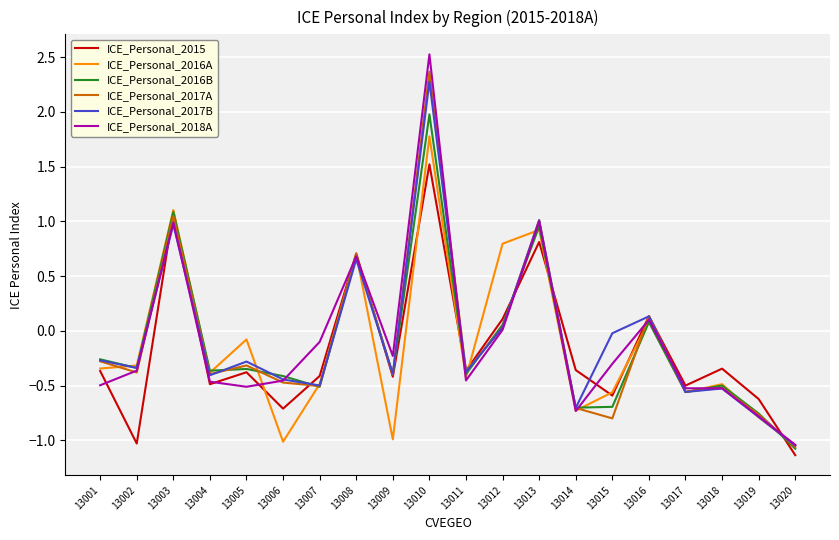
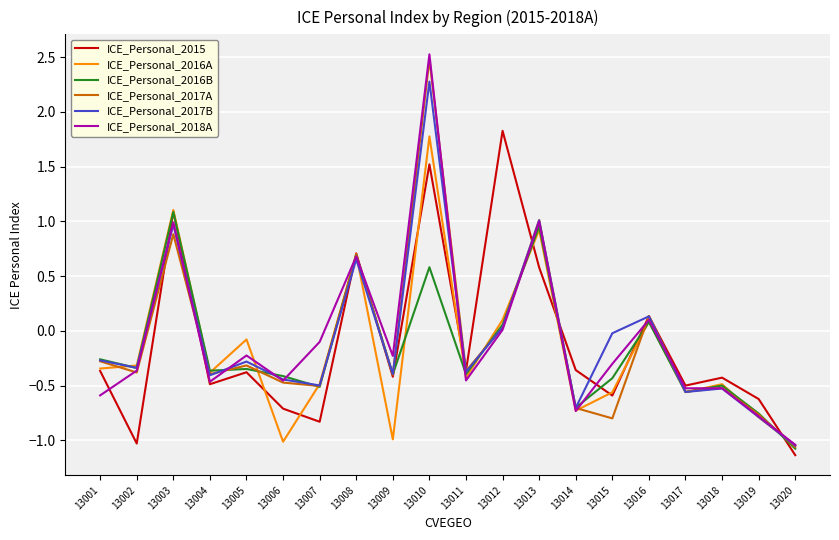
ICE_Personal_2018A, 13001: -0.50 -> -0.59
ICE_Personal_2017A, 13003: 1.05 -> 0.88
ICE_Personal_2018A, 13005: -0.51 -> -0.23
ICE_Personal_2015, 13007: -0.41 -> -0.83
ICE_Personal_2016B, 13010: 1.98 -> 0.58
ICE_Personal_2017A, 13010: 2.37 -> 2.48
ICE_Personal_2015, 13012: 0.11 -> 1.83
ICE_Personal_2016A, 13012: 0.80 -> 0.10
ICE_Personal_2015, 13013: 0.81 -> 0.58
ICE_Personal_2016B, 13015: -0.69 -> -0.43
ICE_Personal_2015, 13018: -0.35 -> -0.43
